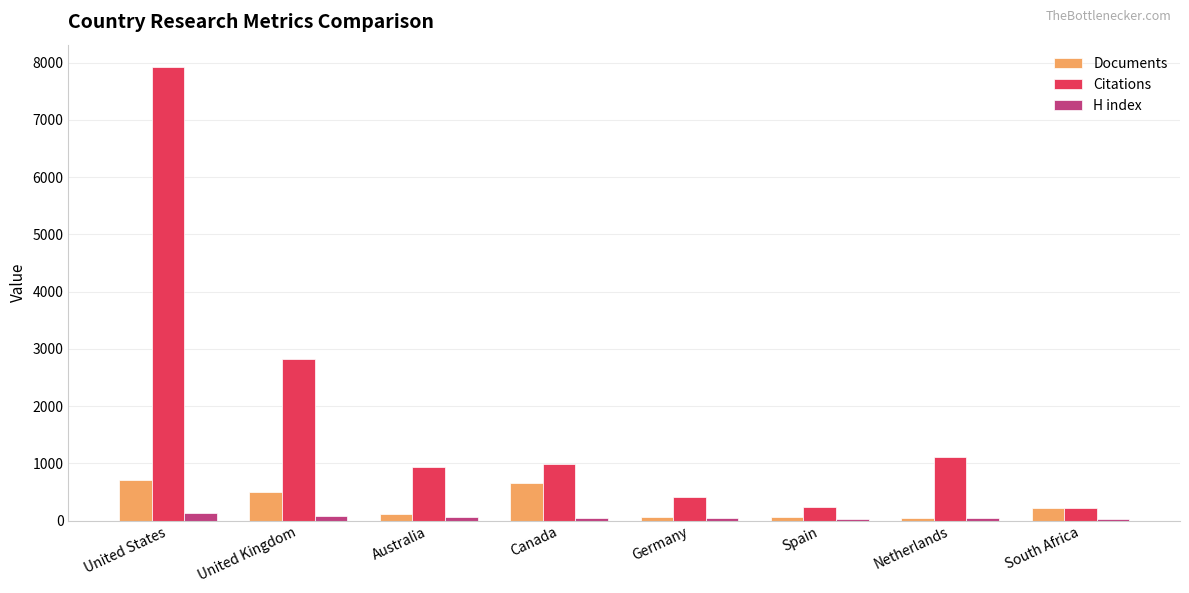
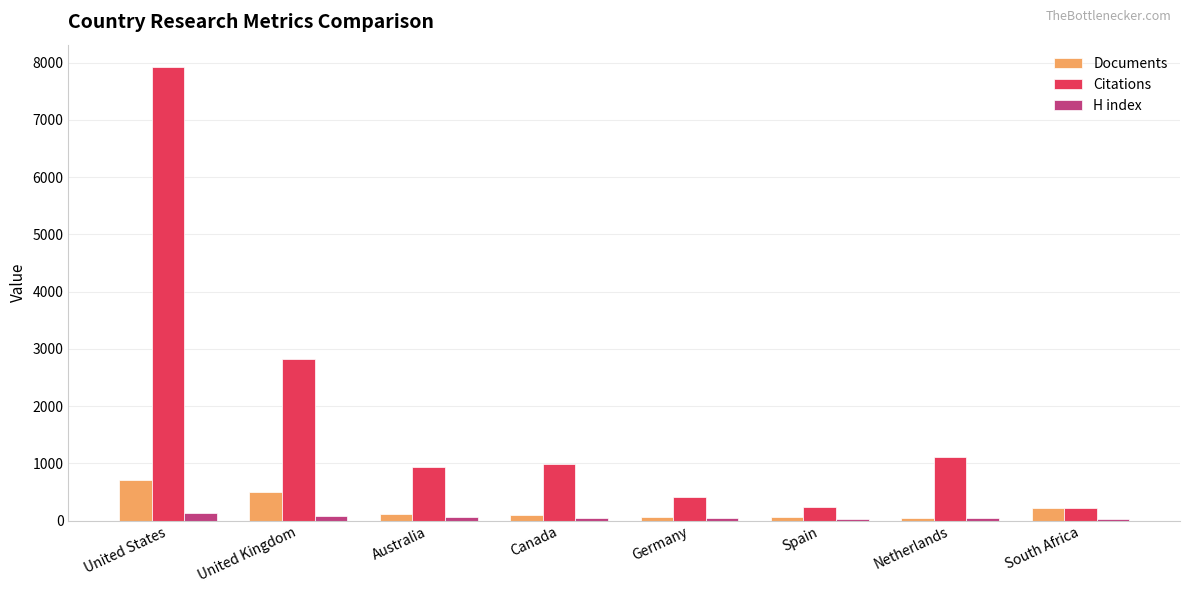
Documents, Canada: 700 -> 100
